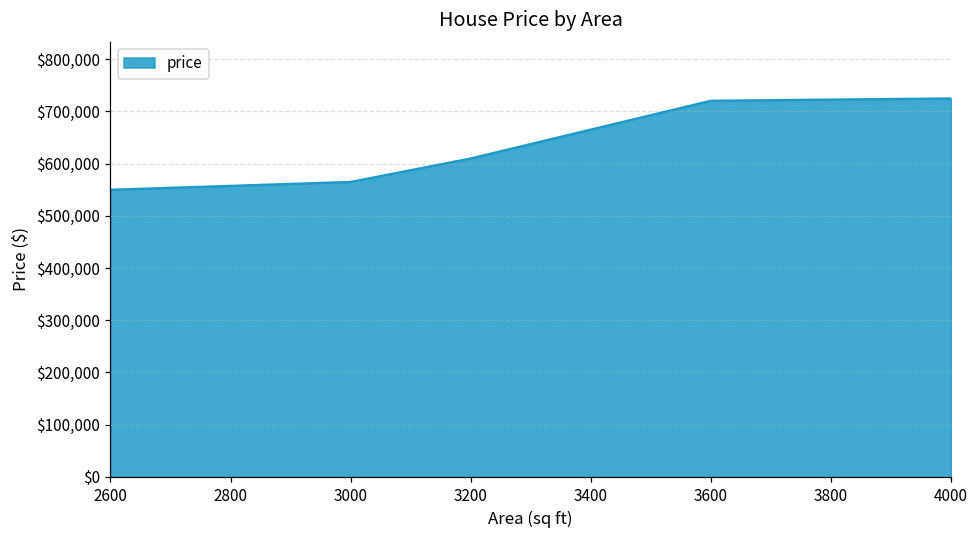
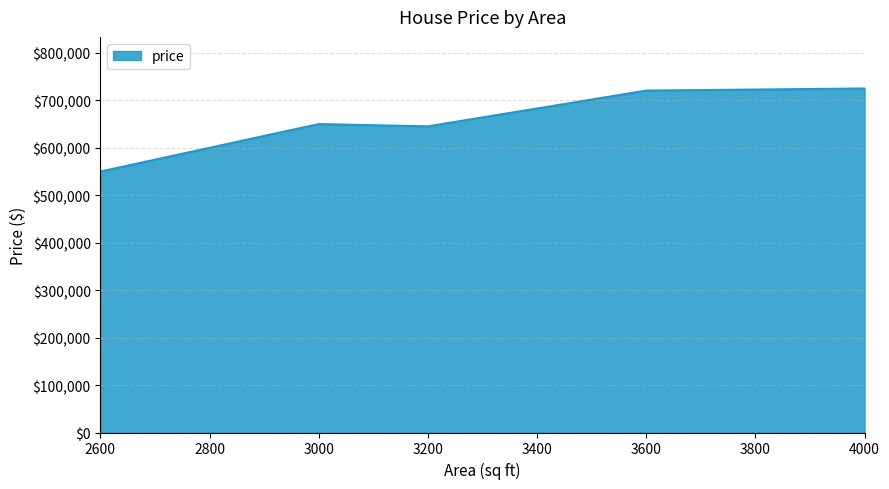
3000: $570,000 -> $650,000
3200: $610,000 -> $650,000
